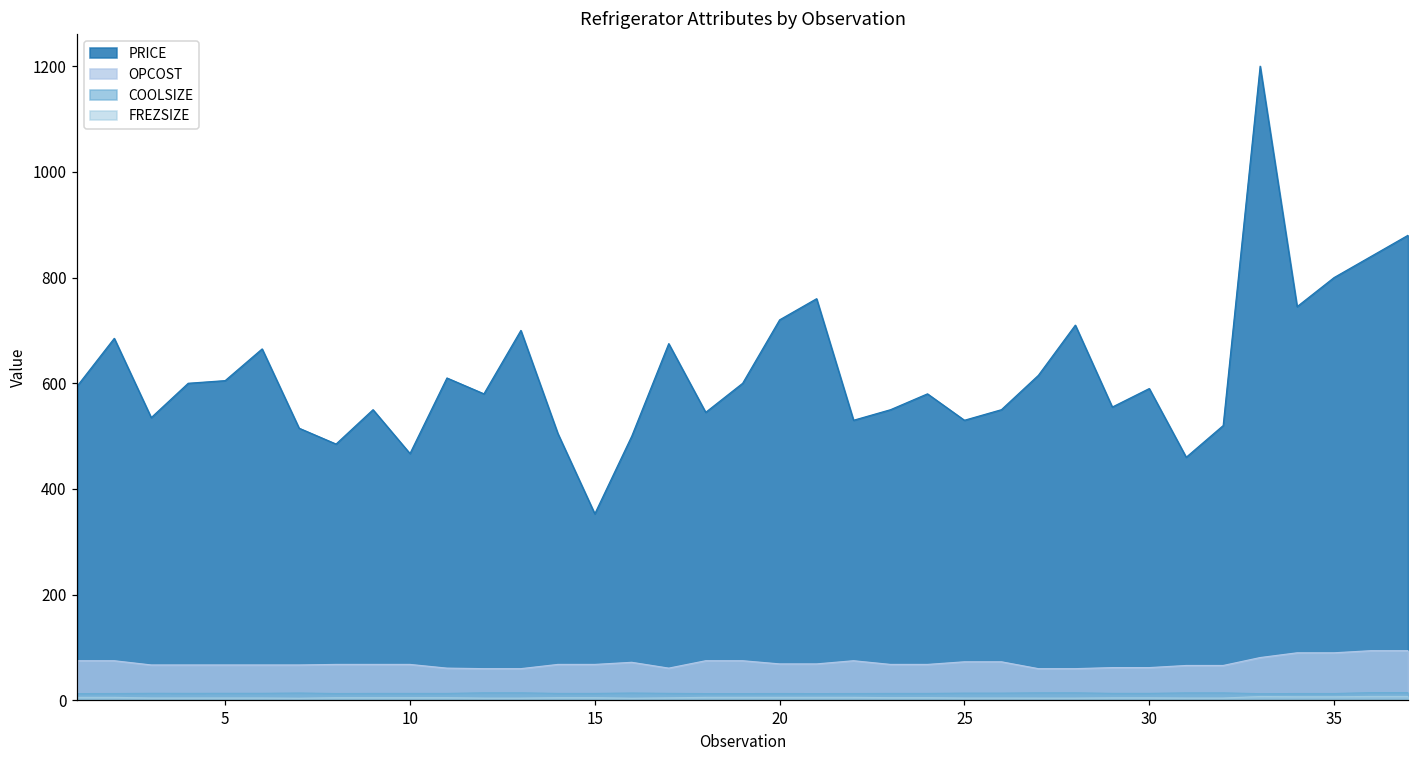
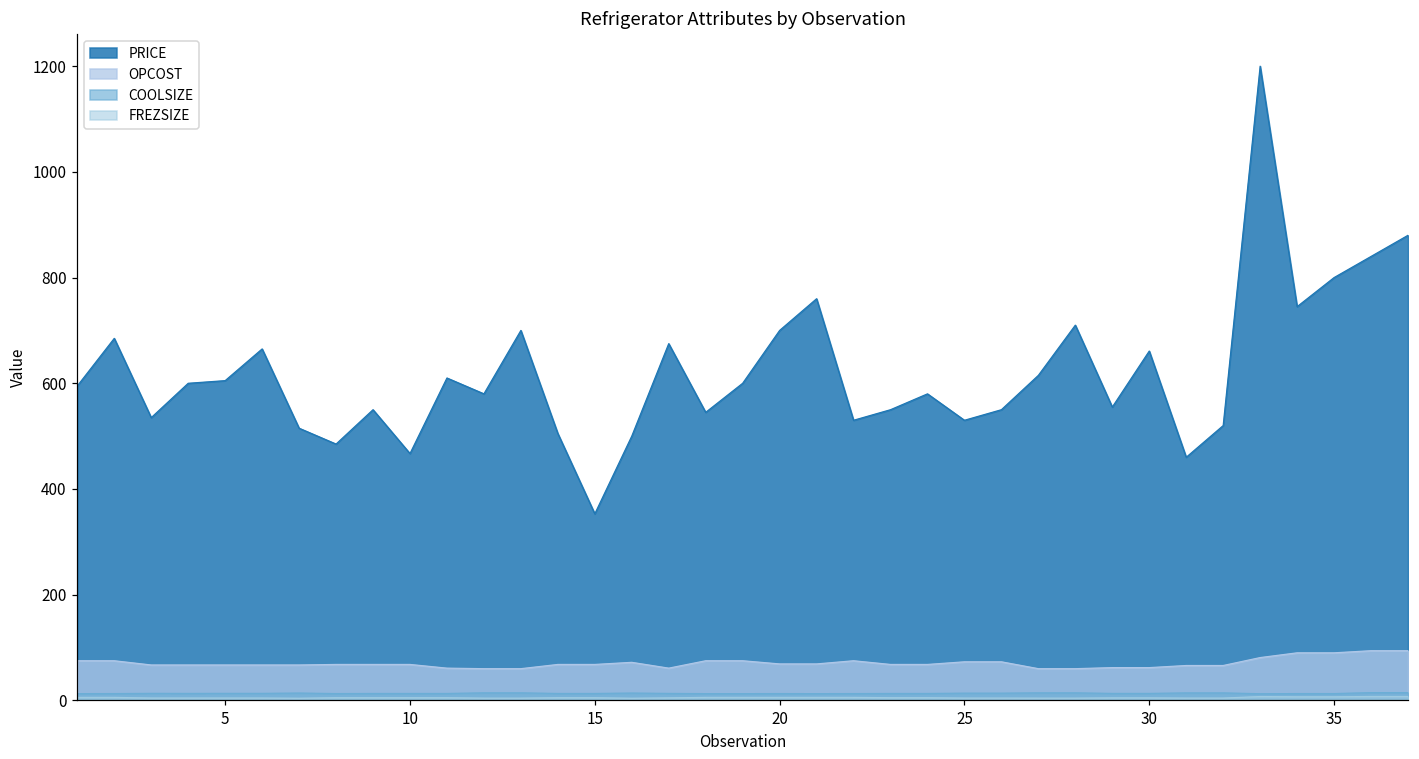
PRICE, 20: 720 -> 700
PRICE, 30: 590 -> 660
